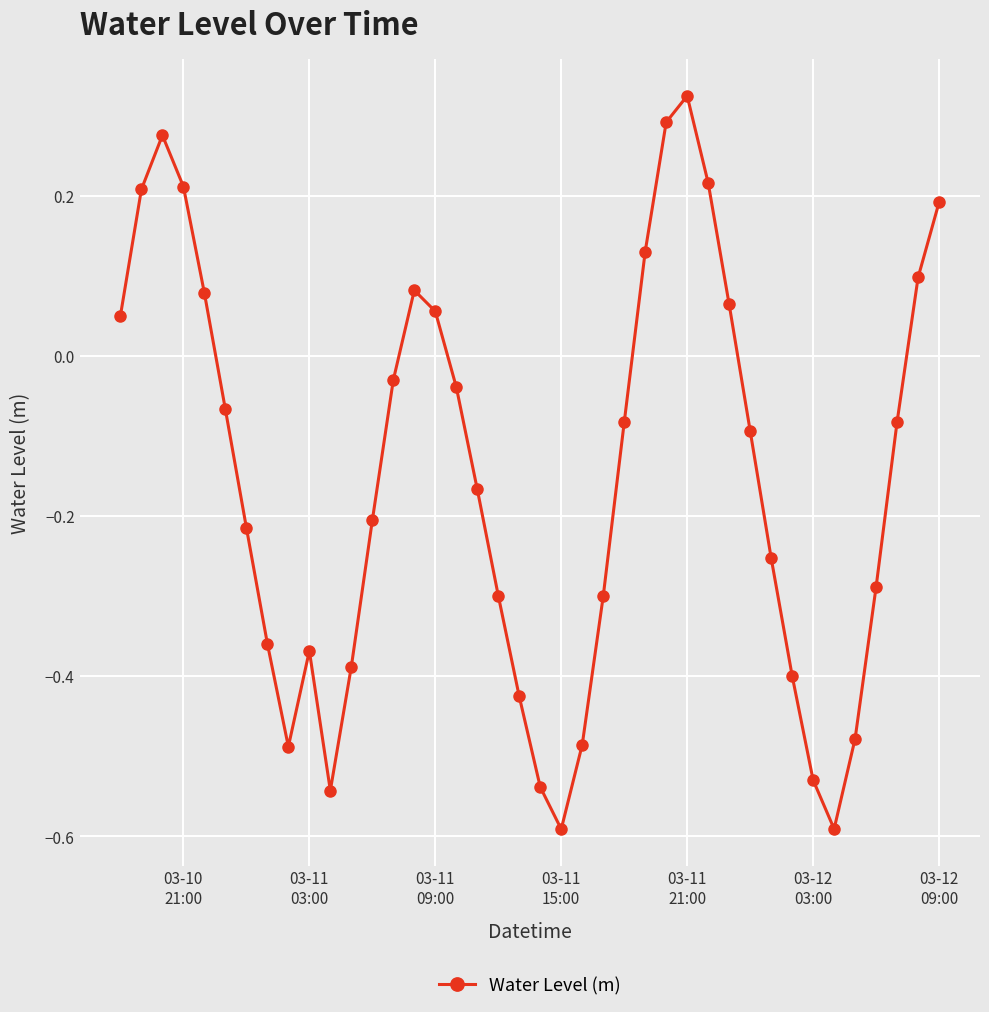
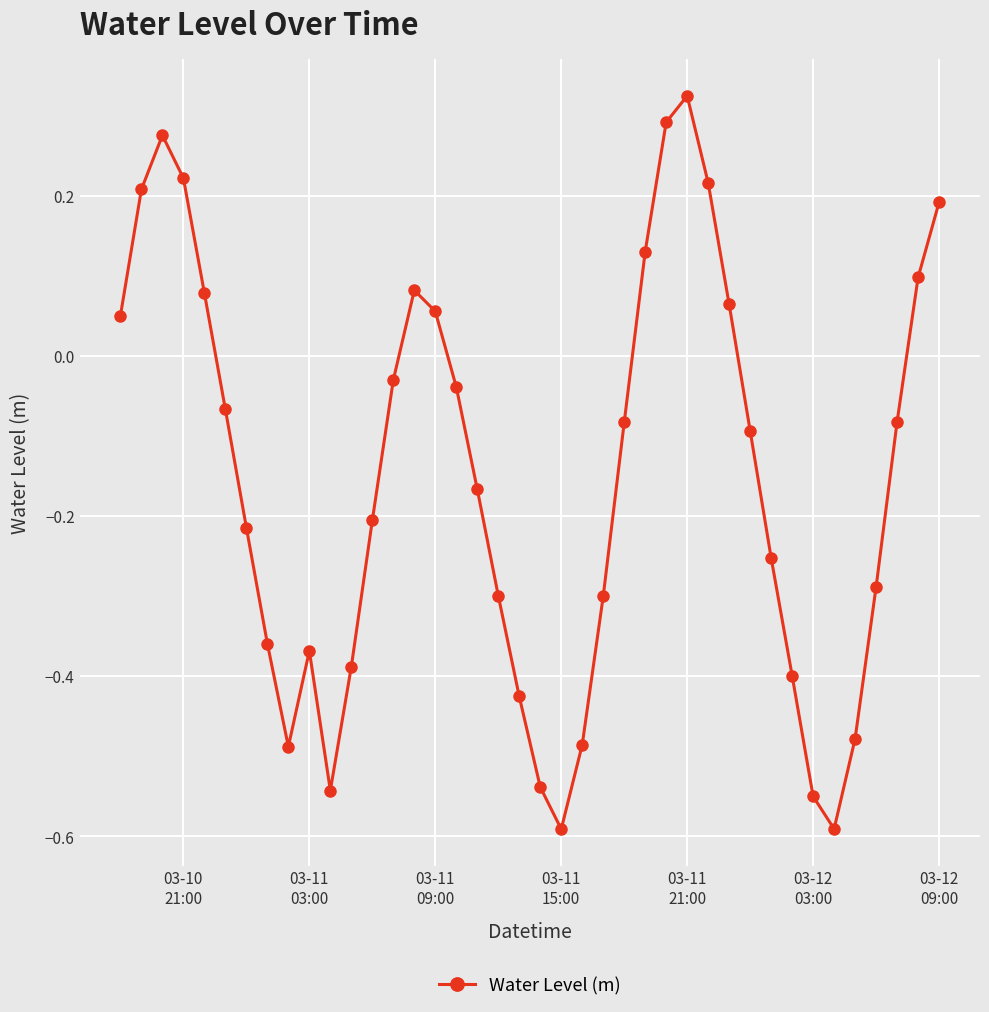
03-10 21:00: 0.21 -> 0.22
03-12 03:00: -0.53 -> -0.55
